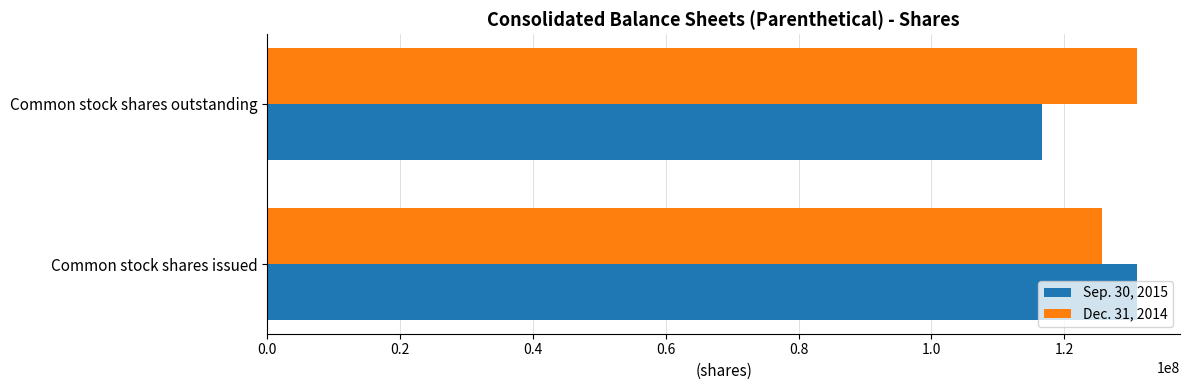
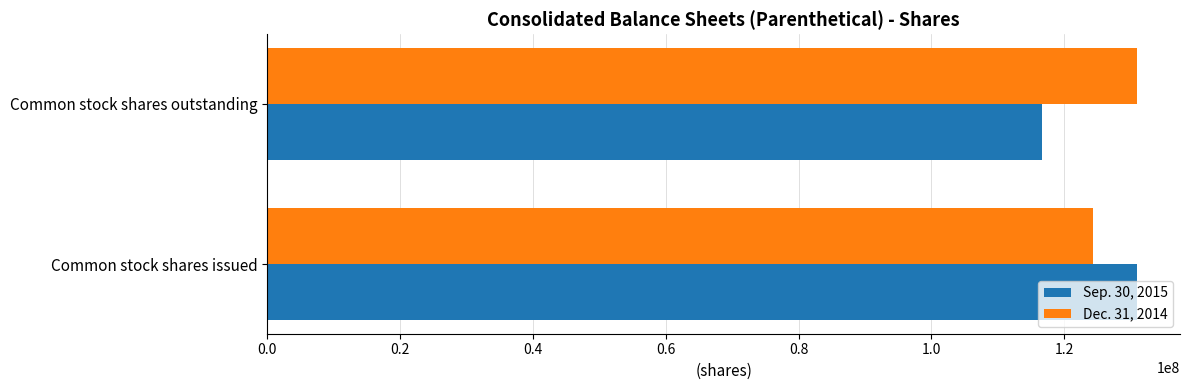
Dec. 31, 2014, Common stock shares issued: 126000000 -> 124000000
